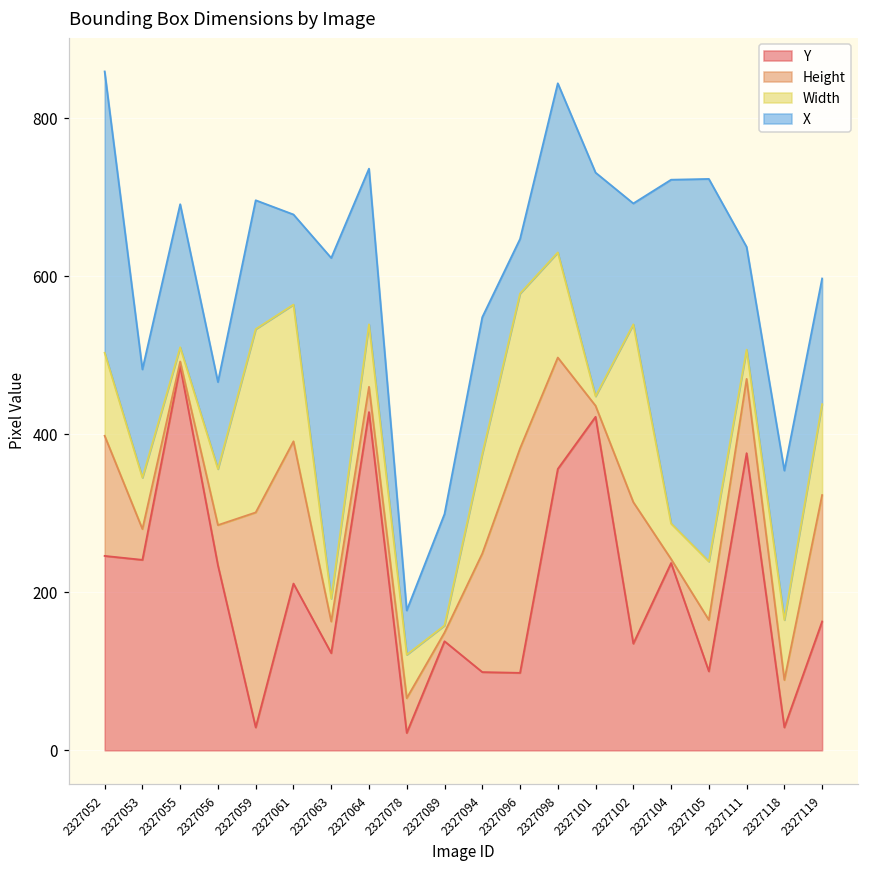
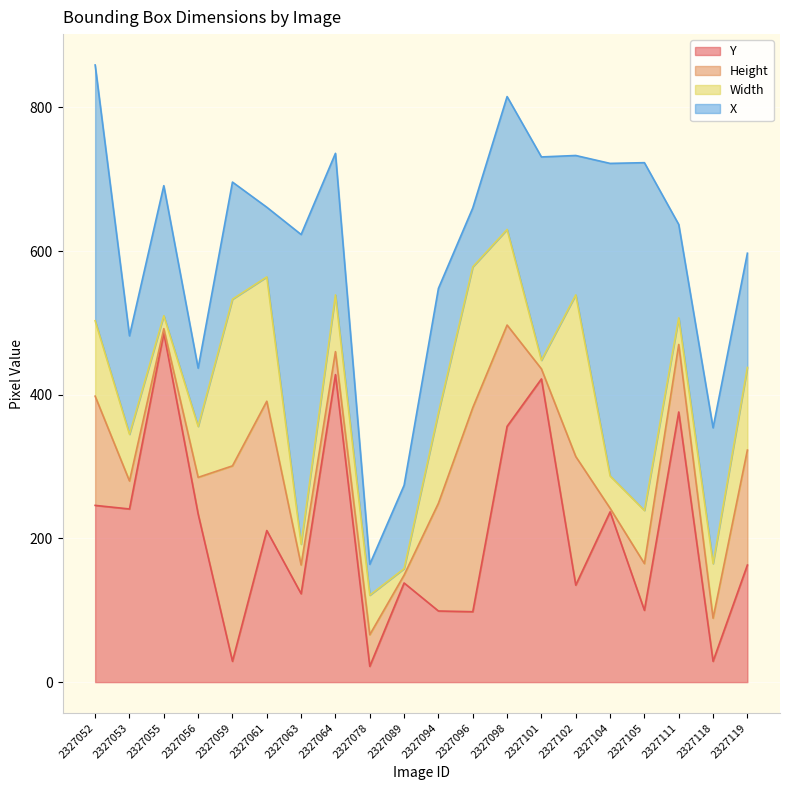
X, 2327056: 110 -> 80
X, 2327061: 110 -> 100
X, 2327078: 60 -> 40
X, 2327089: 140 -> 120
X, 2327096: 70 -> 80
X, 2327098: 210 -> 190
X, 2327102: 150 -> 190
